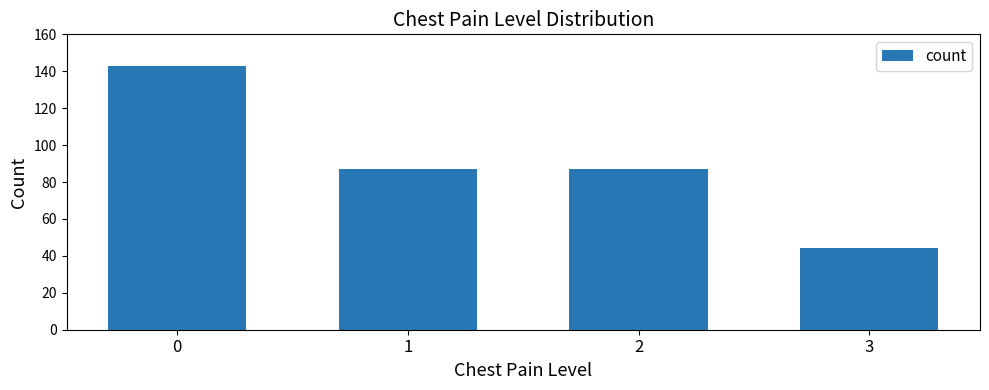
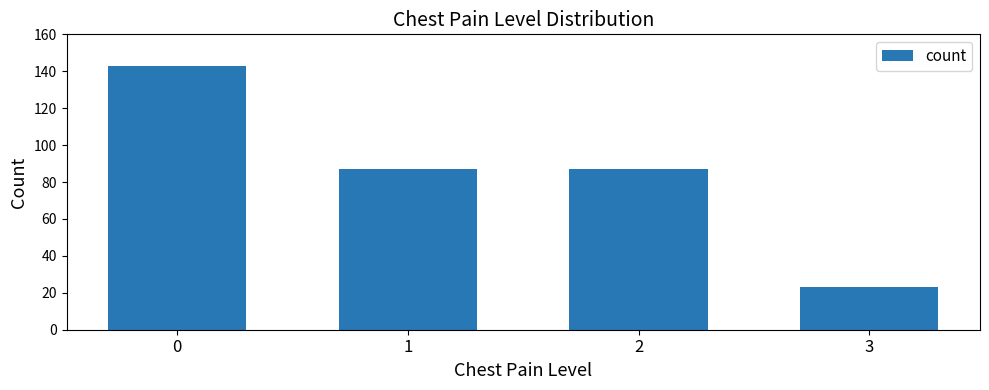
3: 44 -> 23
